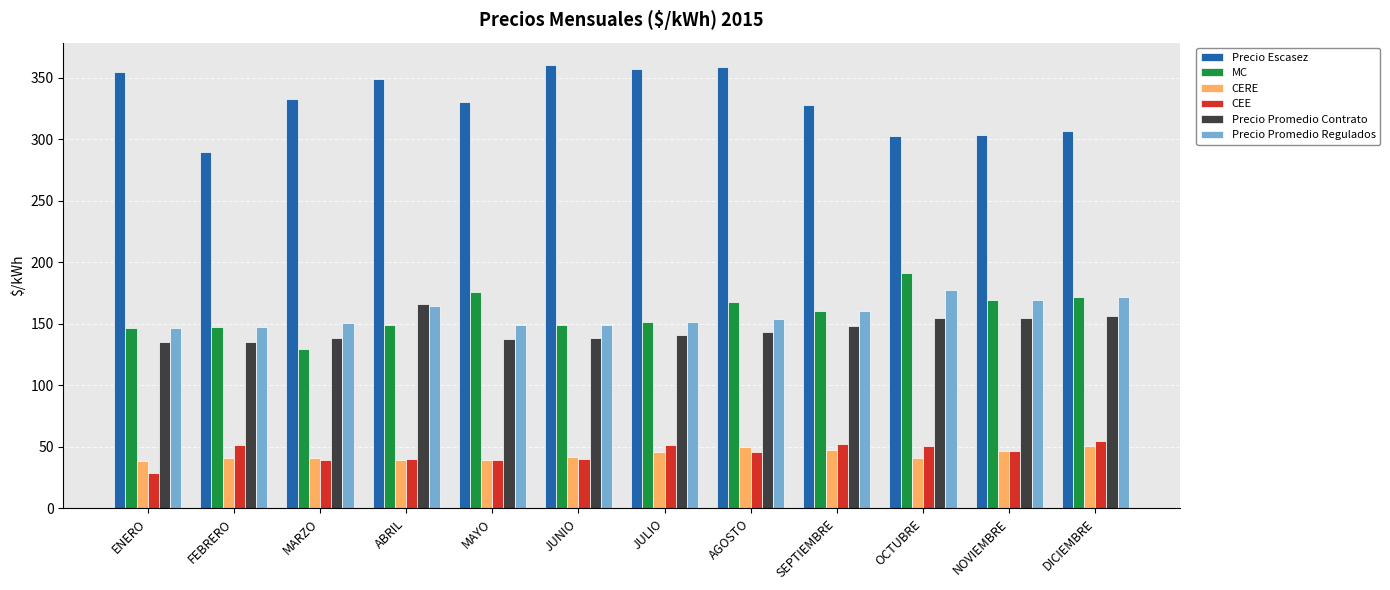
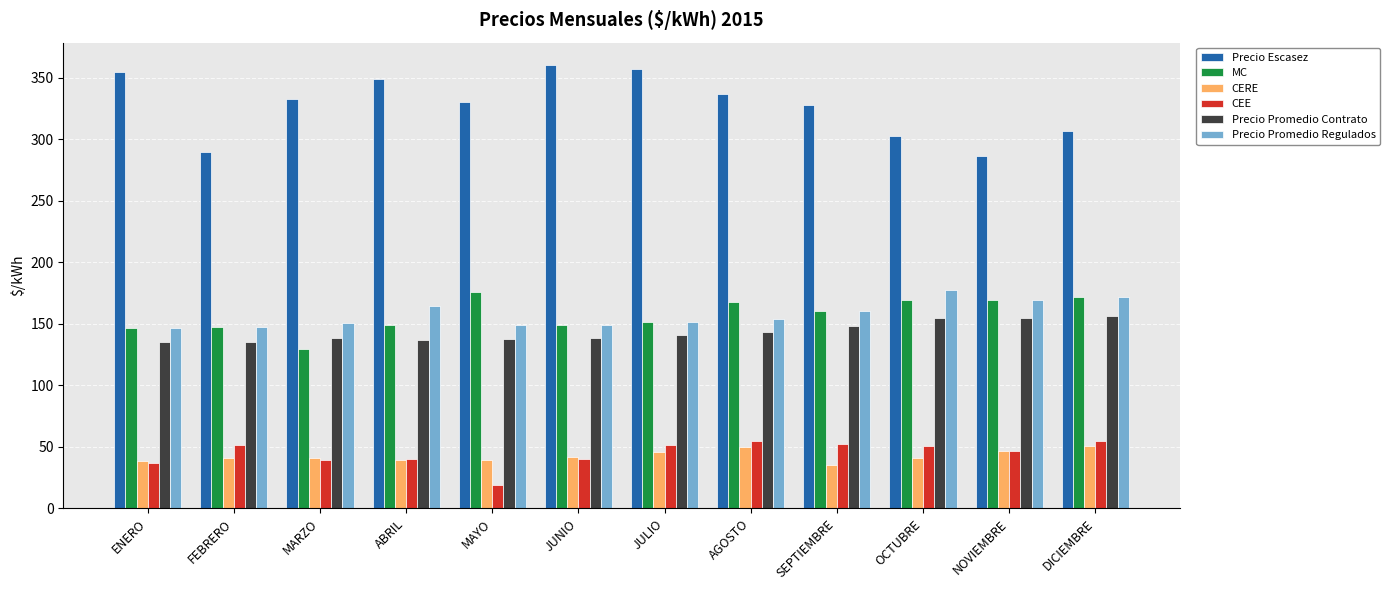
CEE, ENERO: 29 -> 37
Precio Promedio Contrato, ABRIL: 166 -> 137
CEE, MAYO: 39 -> 19
Precio Escasez, AGOSTO: 359 -> 337
CEE, AGOSTO: 45 -> 55
CERE, SEPTIEMBRE: 47 -> 35
MC, OCTUBRE: 192 -> 170
Precio Escasez, NOVIEMBRE: 303 -> 286
